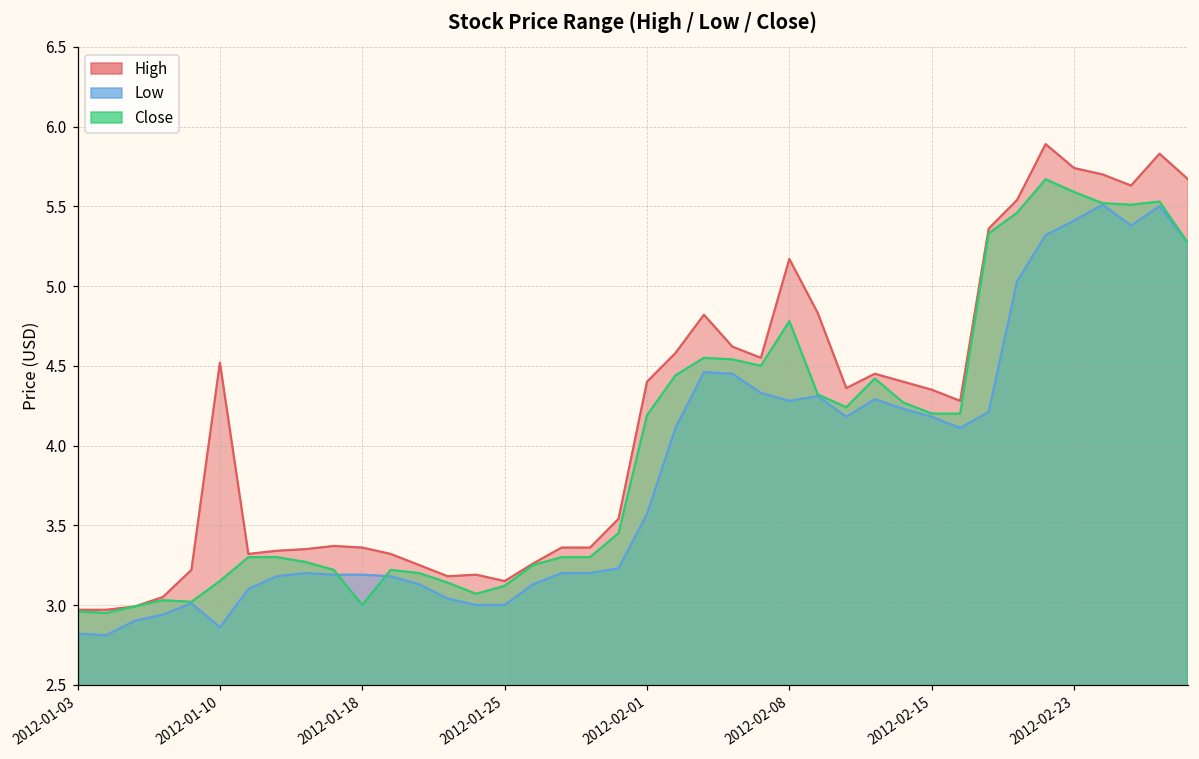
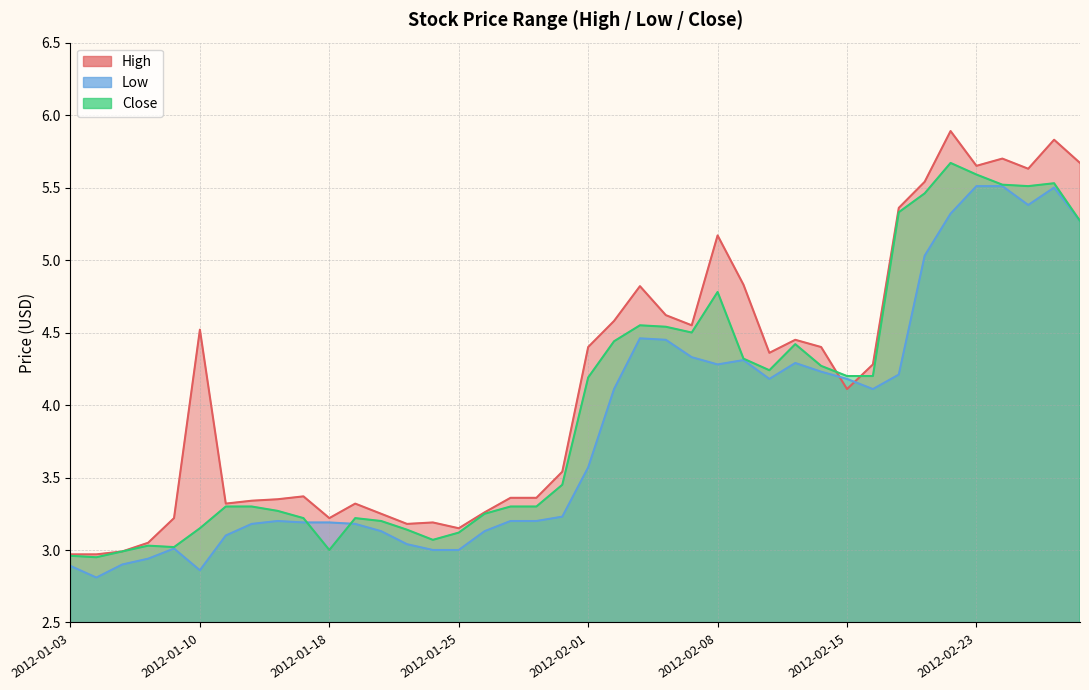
Low, 2012-01-03: 2.82 -> 2.89
High, 2012-01-18: 3.36 -> 3.22
High, 2012-02-15: 4.35 -> 4.11
High, 2012-02-23: 5.74 -> 5.65
Low, 2012-02-23: 5.41 -> 5.51
